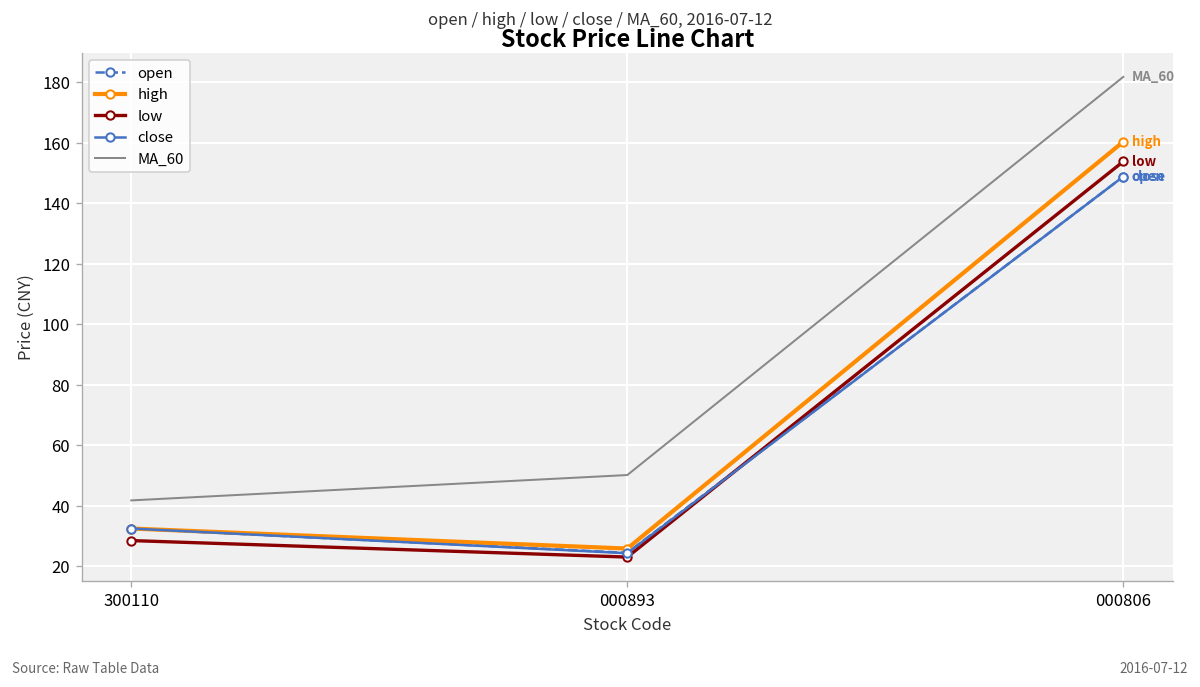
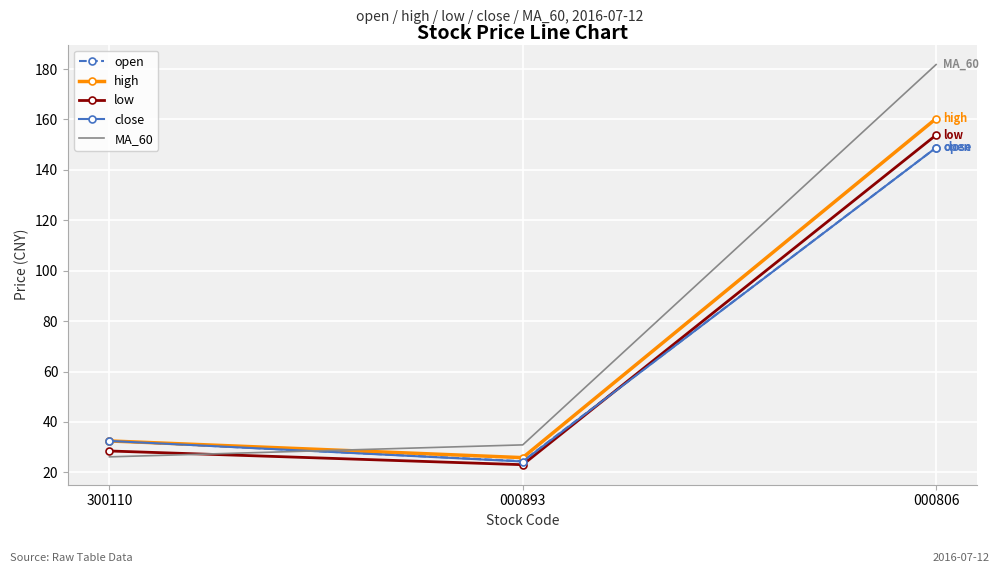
MA_60, 300110: 42 -> 26
MA_60, 000893: 50 -> 31
